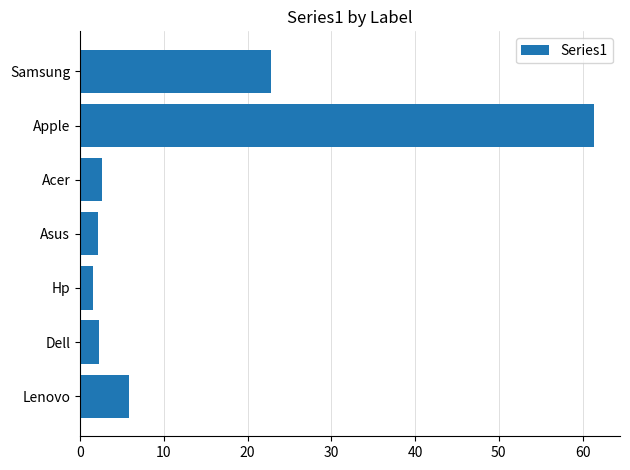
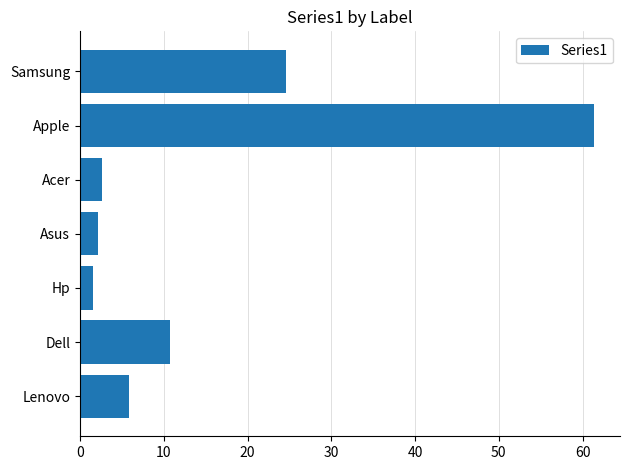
Samsung: 23 -> 25
Dell: 2 -> 11
